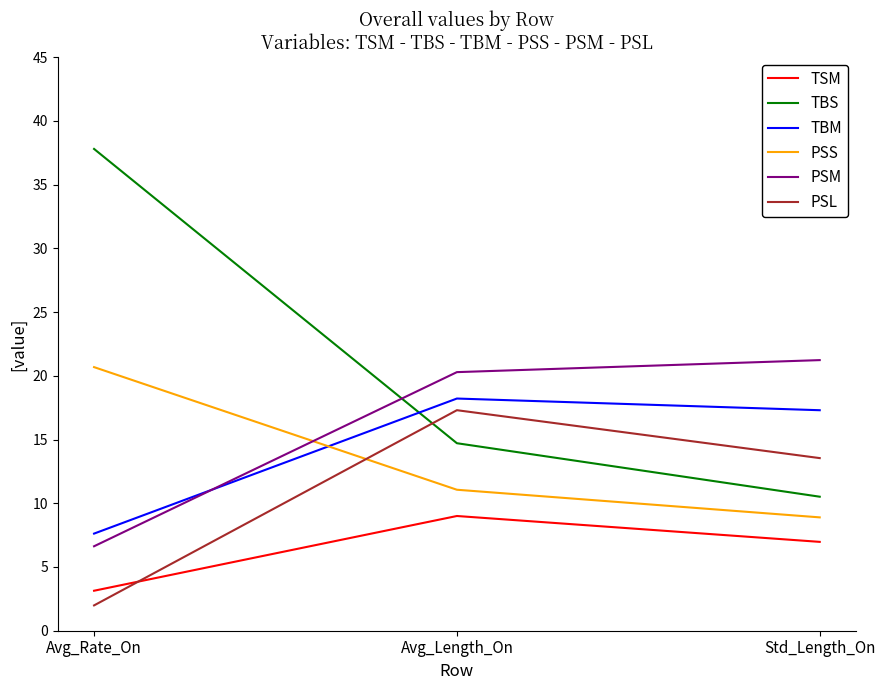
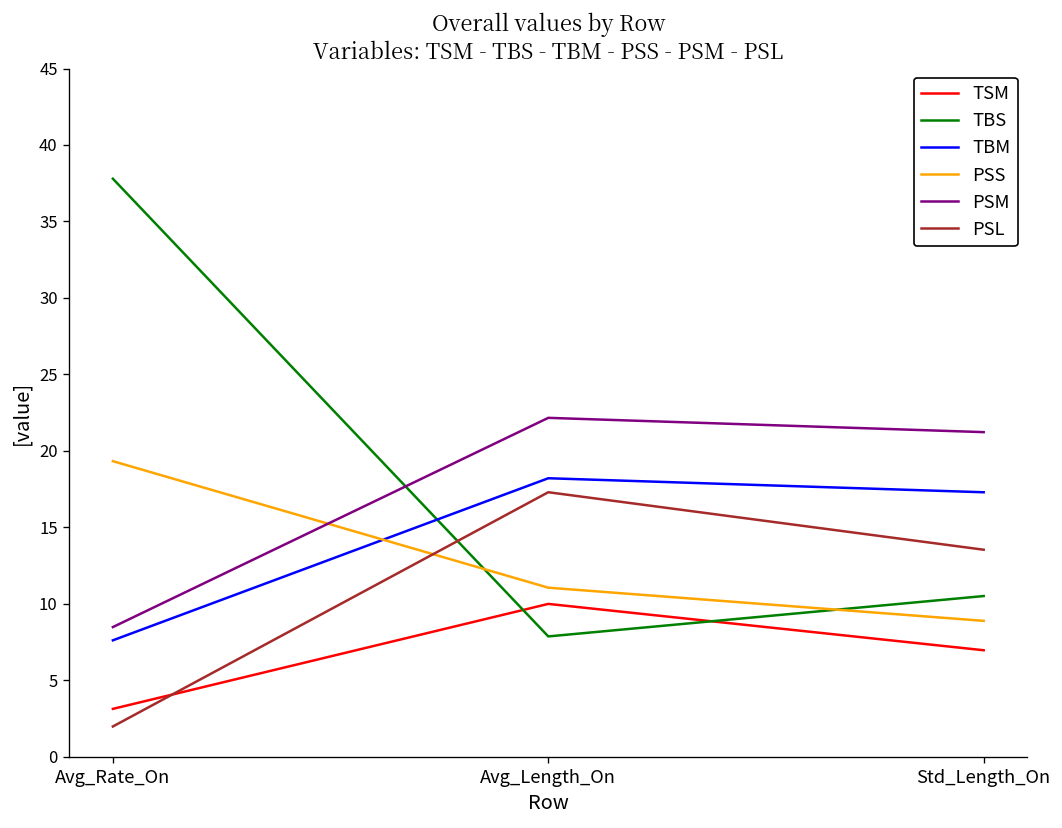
PSS, Avg_Rate_On: 20.7 -> 19.3
PSM, Avg_Rate_On: 6.6 -> 8.5
TSM, Avg_Length_On: 9 -> 10
TBS, Avg_Length_On: 14.7 -> 7.9
PSM, Avg_Length_On: 20.3 -> 22.2
